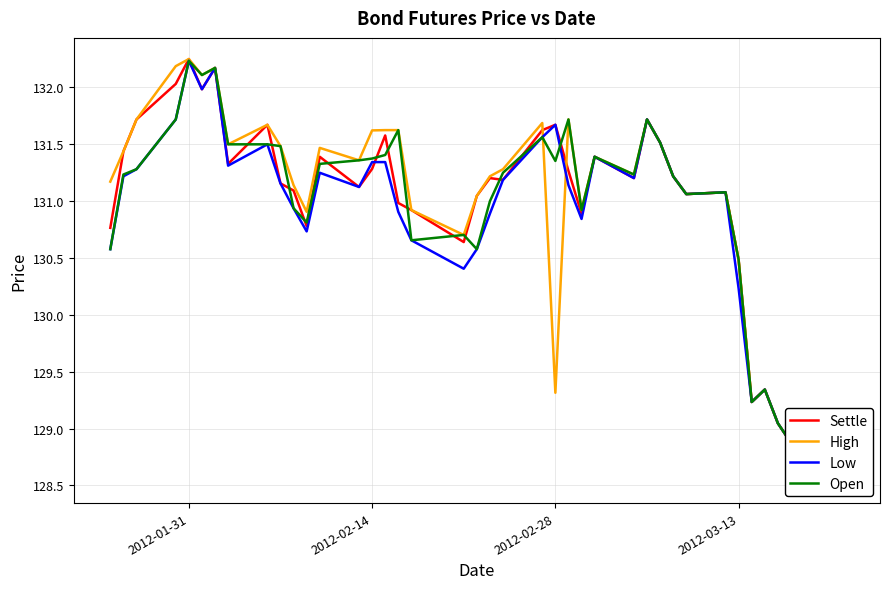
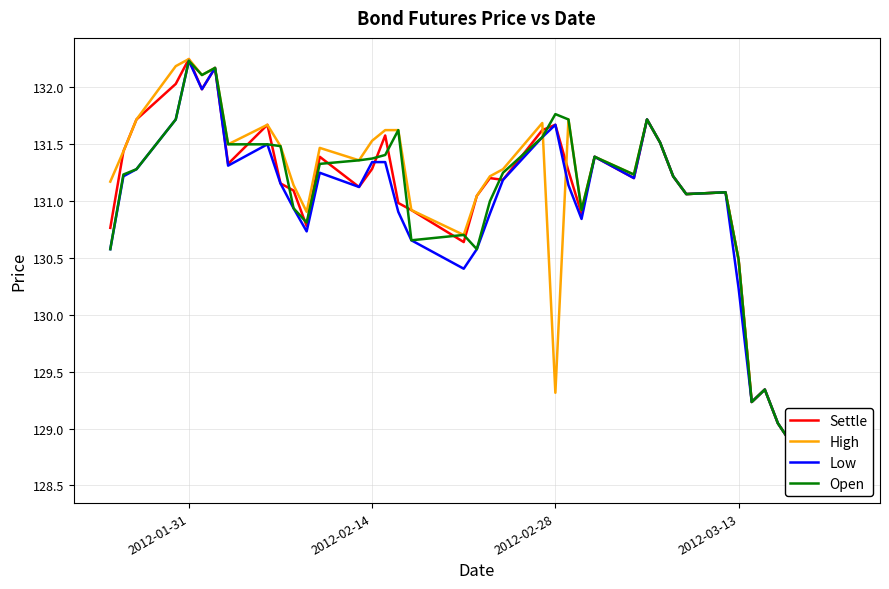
High, 2012-02-14: 131.62 -> 131.53
Open, 2012-02-28: 131.35 -> 131.77
